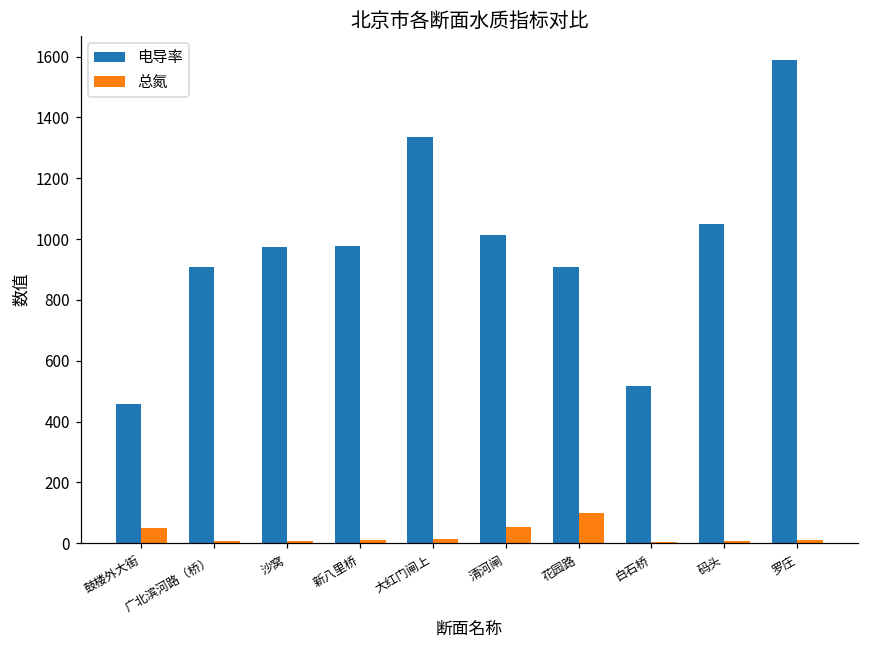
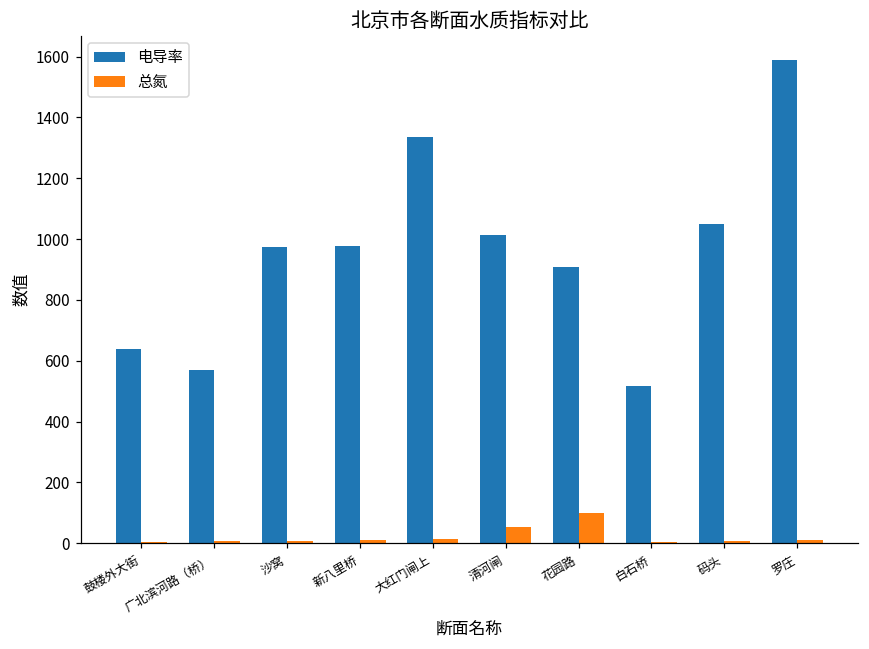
电导率, 鼓楼外大街: 460 -> 640
总氮, 鼓楼外大街: 50 -> 0
电导率, 广北滨河路（桥）: 910 -> 570
